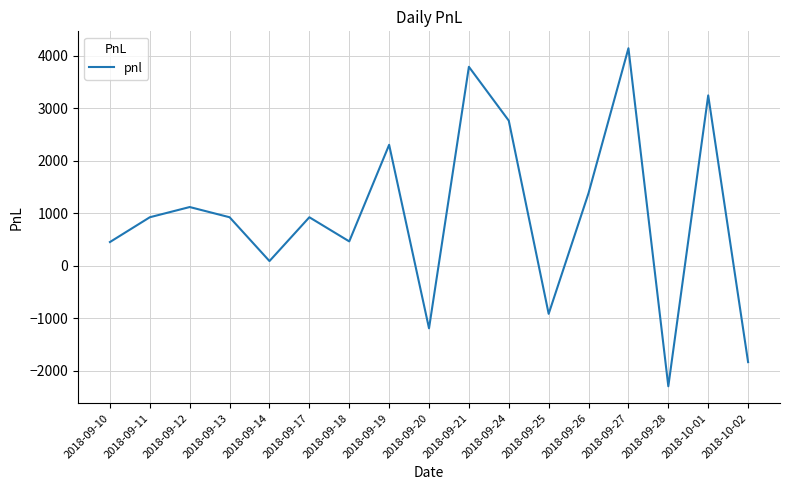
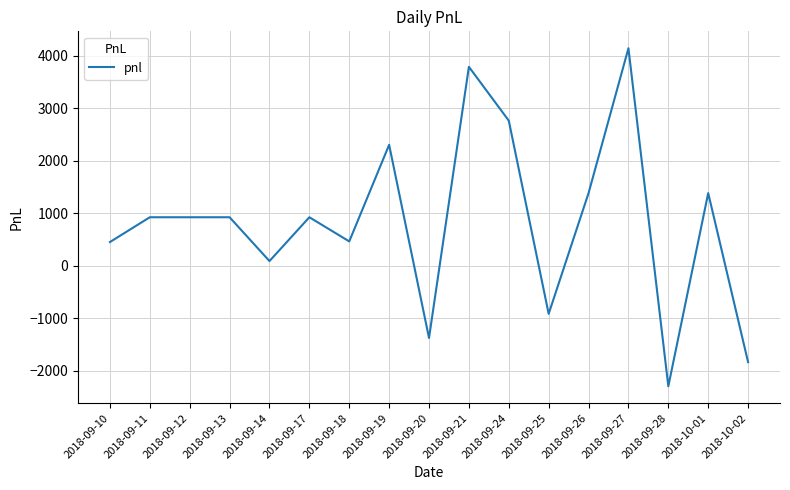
2018-09-12: 1100 -> 900
2018-09-20: -1200 -> -1400
2018-10-01: 3200 -> 1400
